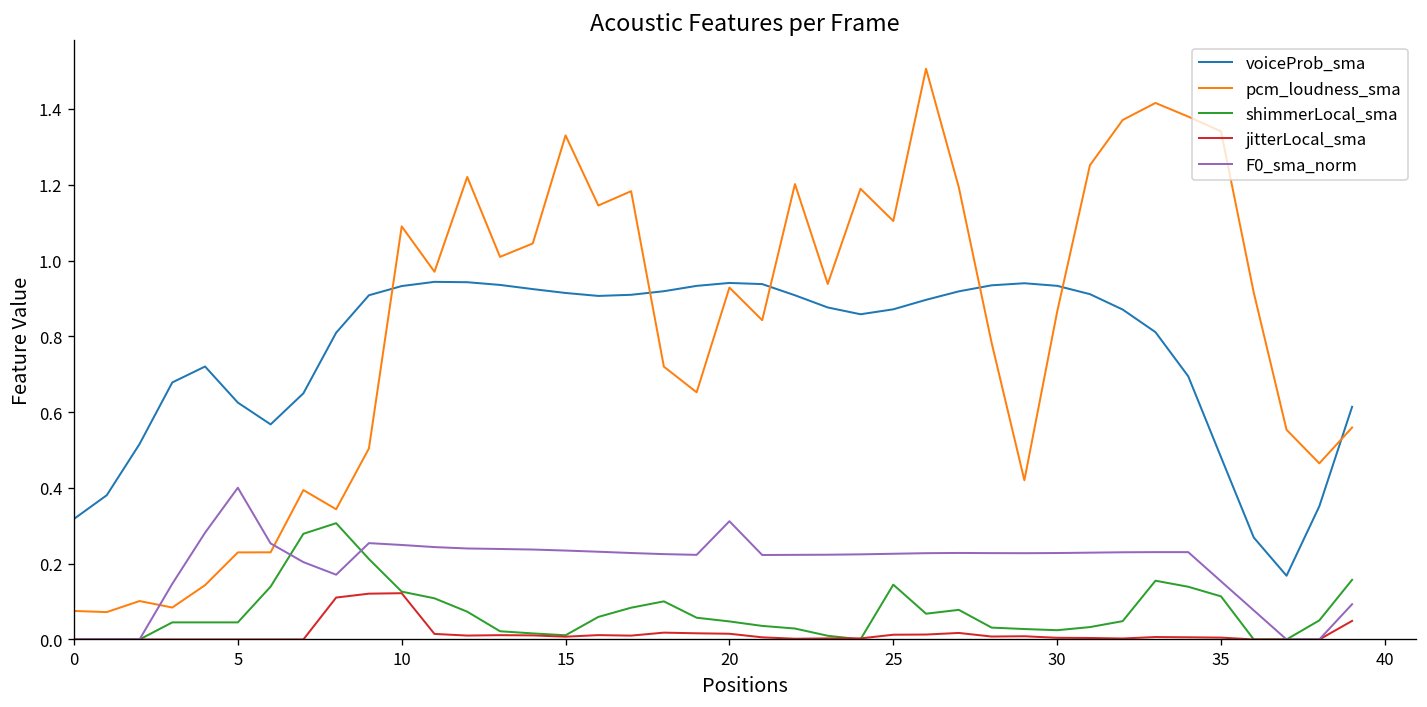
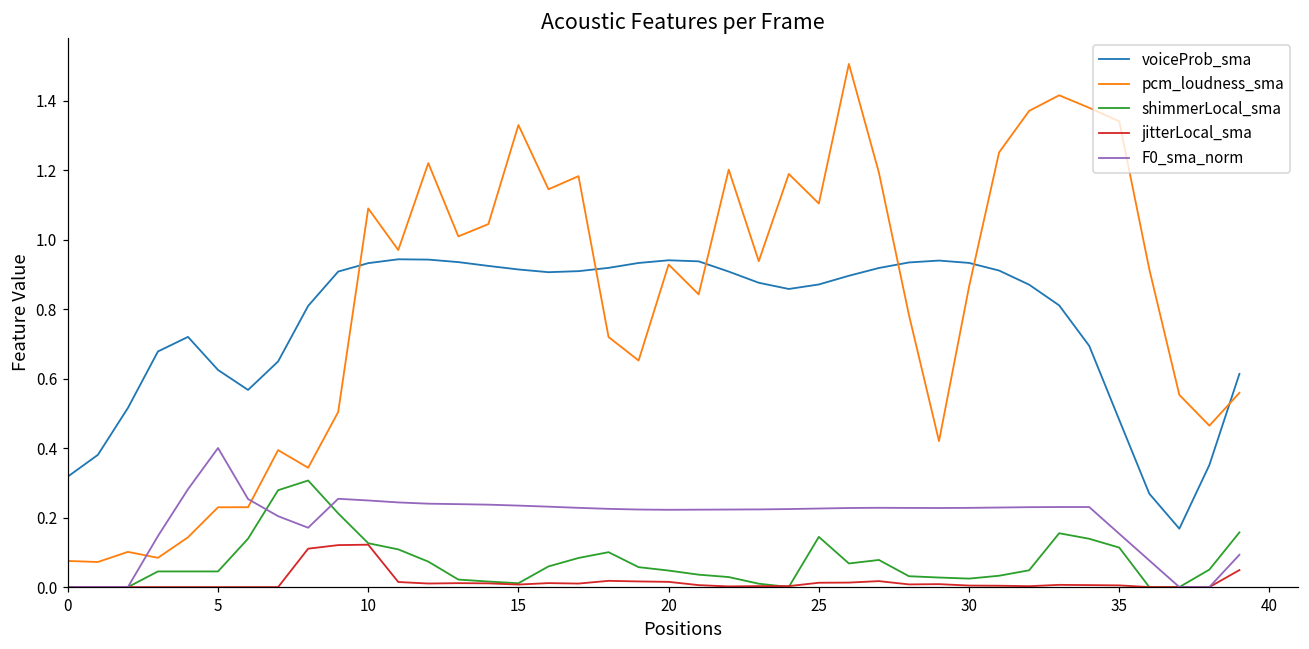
F0_sma_norm, 20: 0.31 -> 0.22
